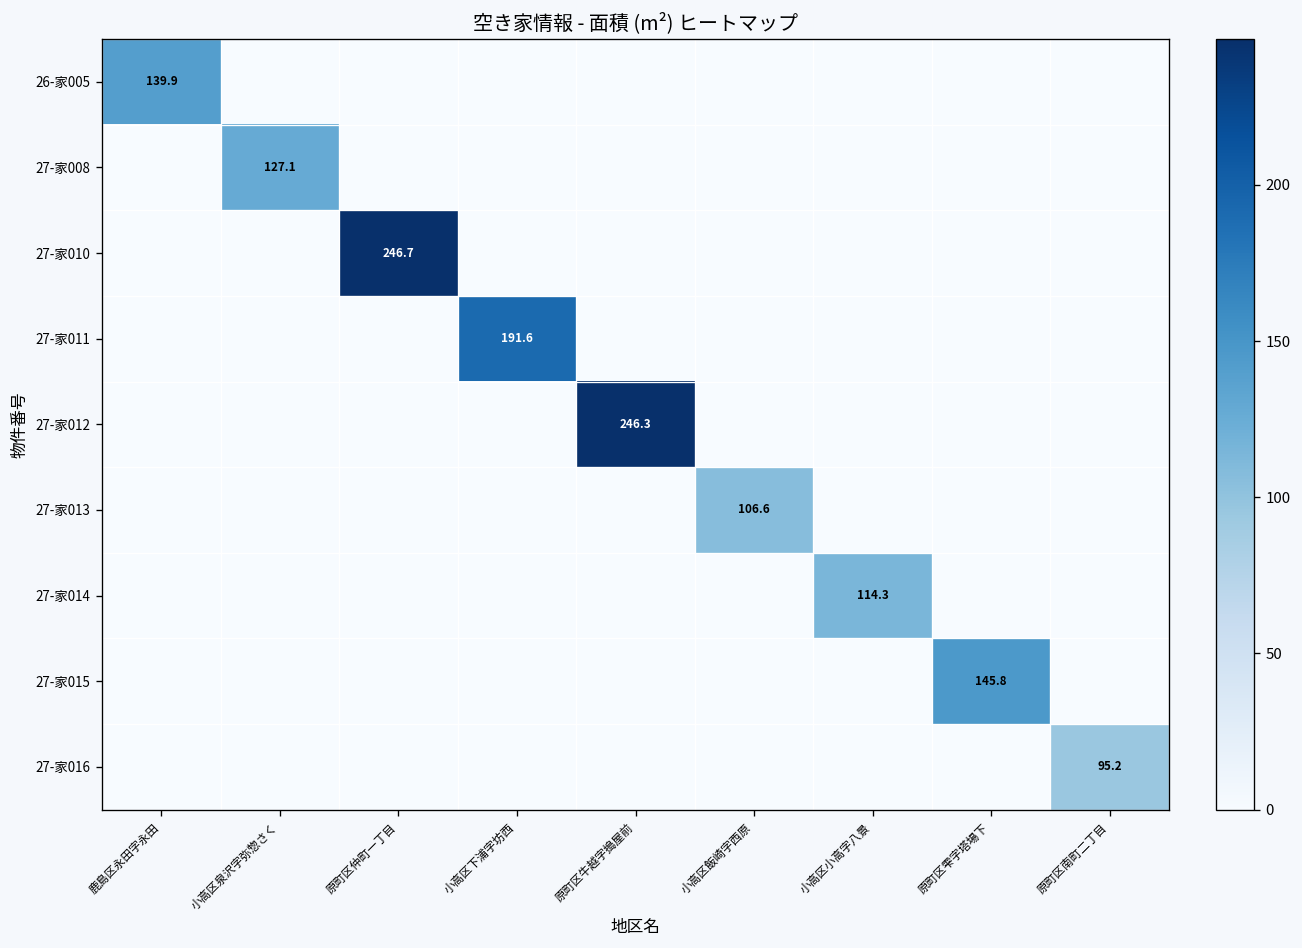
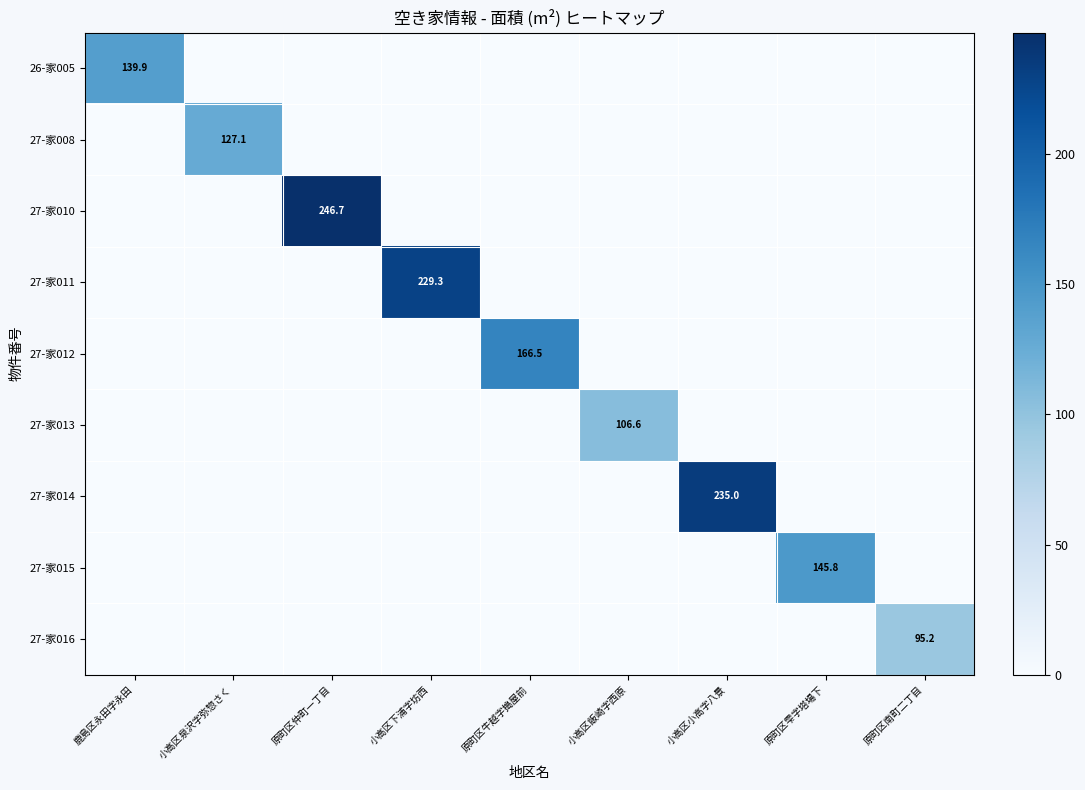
27-家011, 小高区下浦字坊西: 191.6 -> 229.3
27-家012, 原町区牛越字搗屋前: 246.3 -> 166.5
27-家014, 小高区小高字八景: 114.3 -> 235.0
